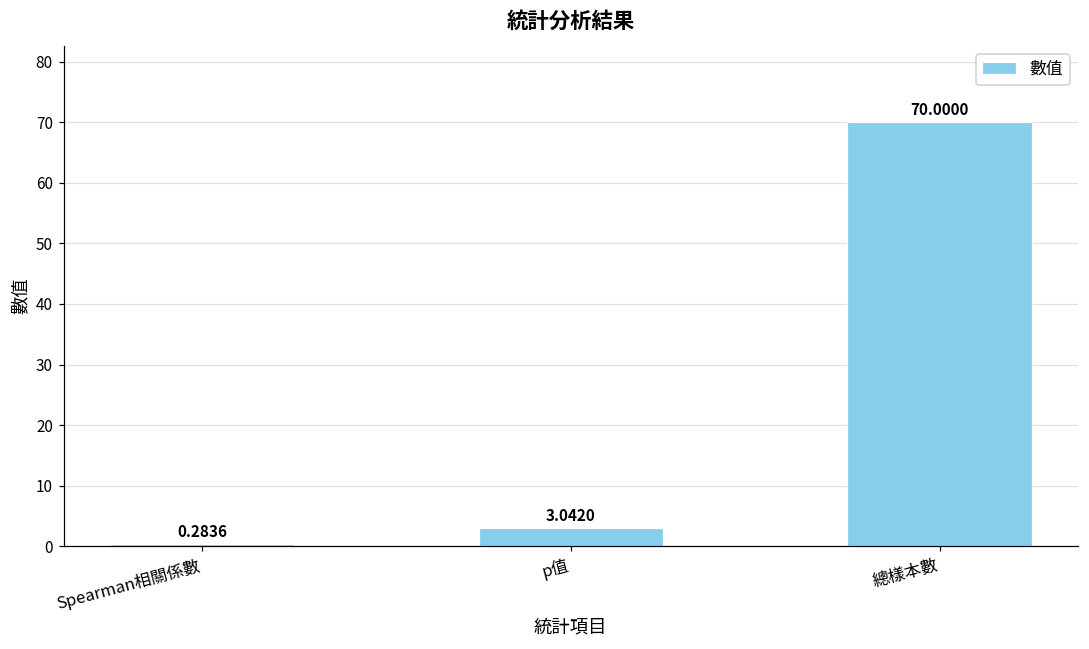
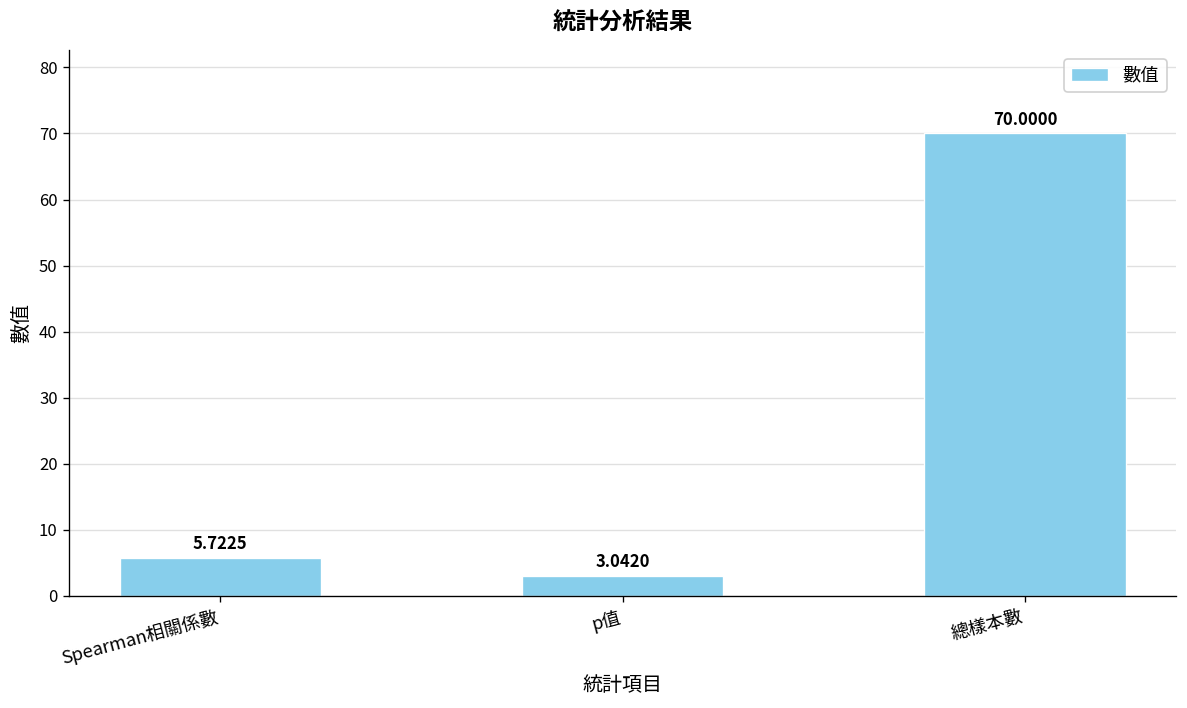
Spearman相關係數: 0.2836 -> 5.7225
